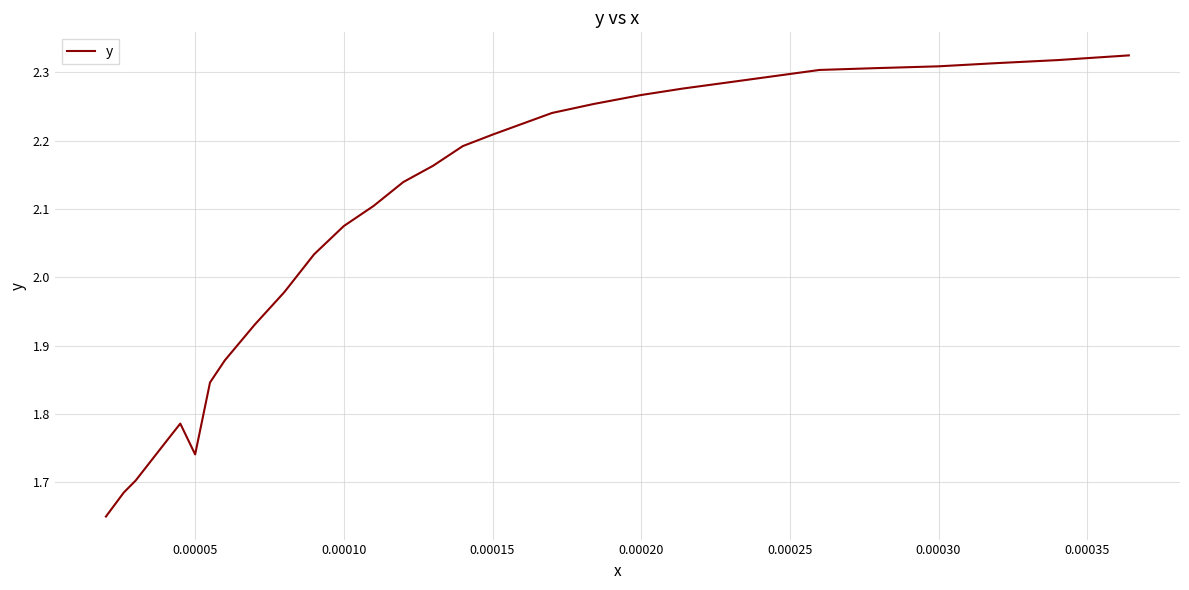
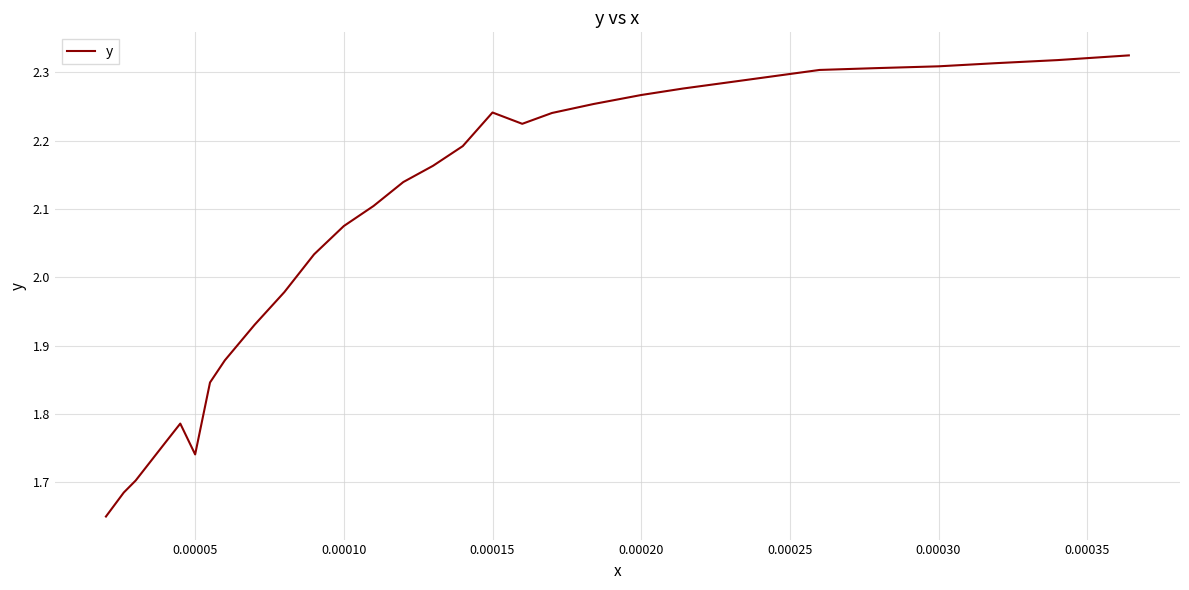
0.00015: 2.21 -> 2.24
